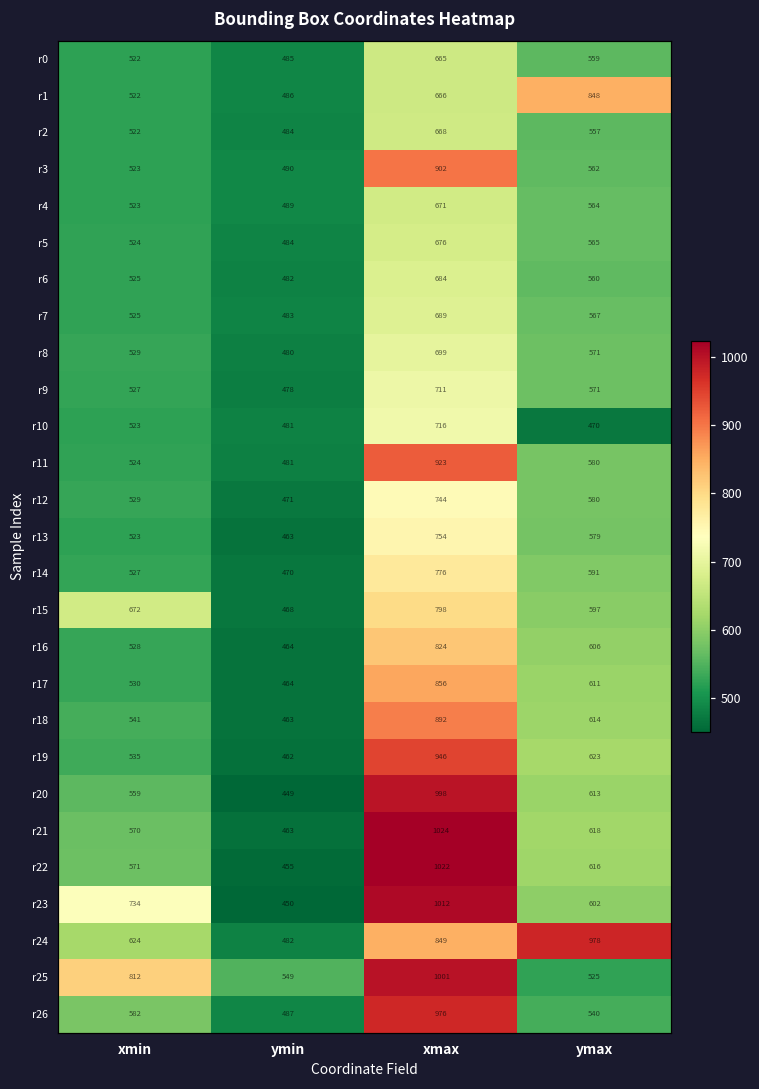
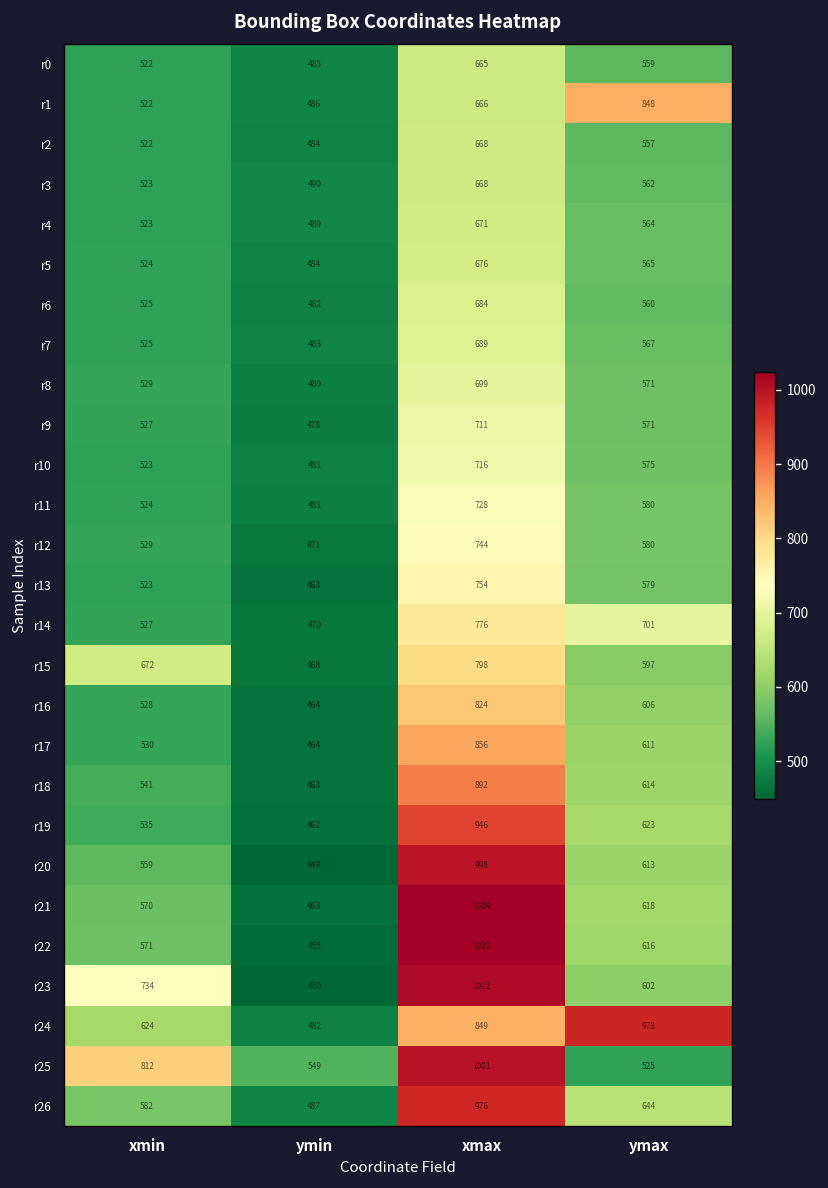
r3, xmax: 902 -> 668
r10, ymax: 470 -> 575
r11, xmax: 923 -> 728
r14, ymax: 591 -> 701
r26, ymax: 540 -> 644
